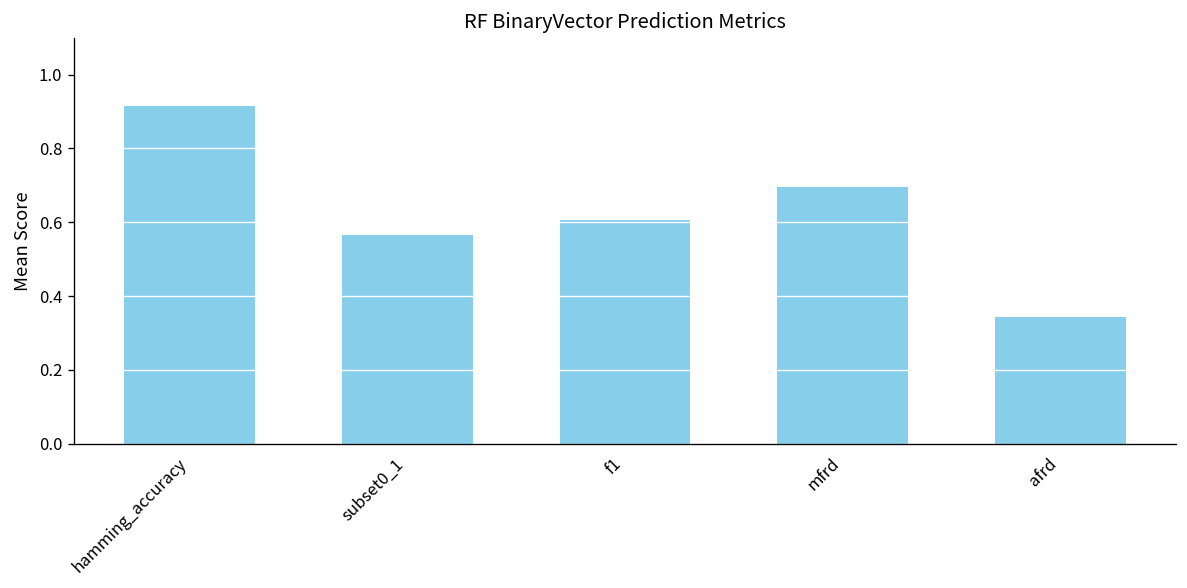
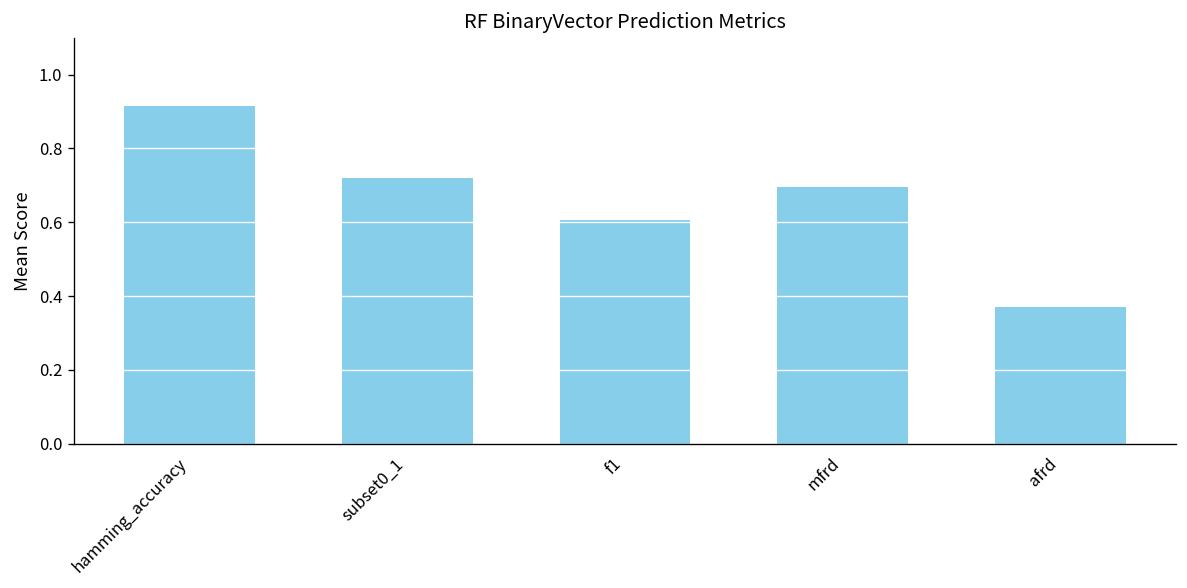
subset0_1: 0.57 -> 0.72
afrd: 0.34 -> 0.37
